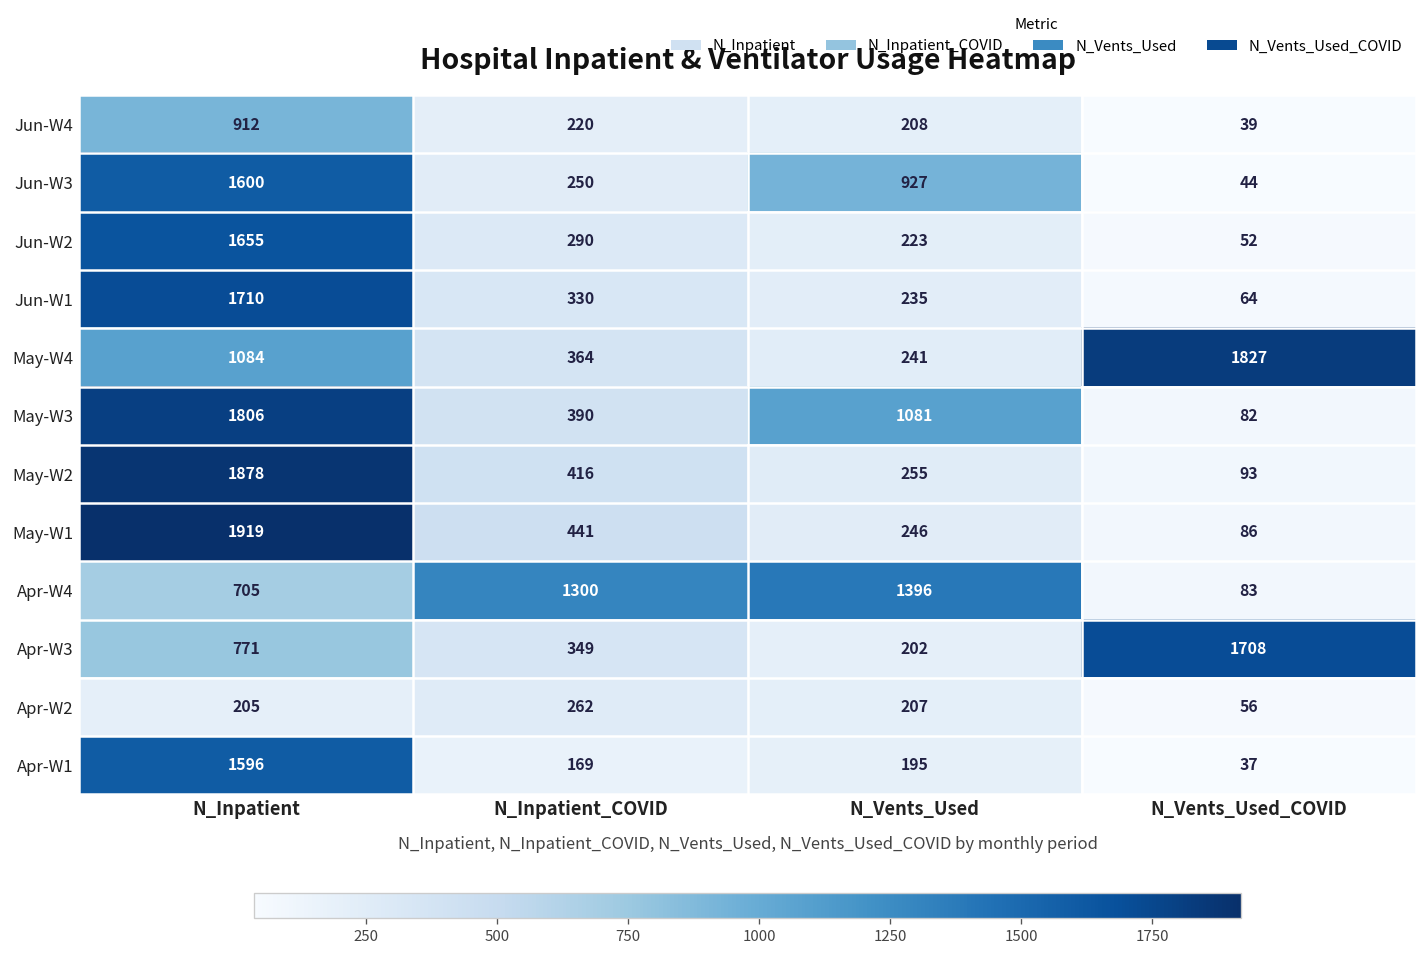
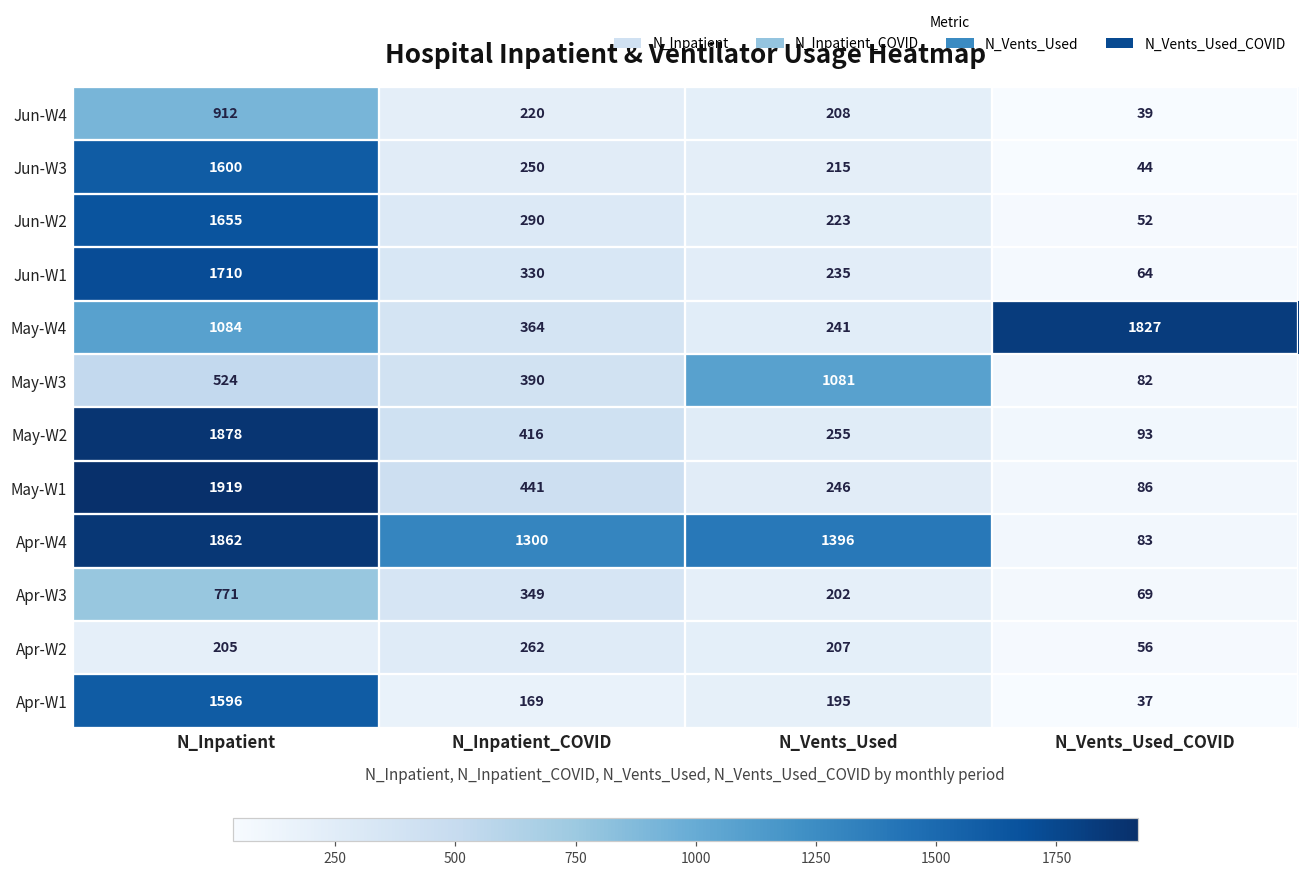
Jun-W3, N_Vents_Used: 927 -> 215
May-W3, N_Inpatient: 1806 -> 524
Apr-W4, N_Inpatient: 705 -> 1862
Apr-W3, N_Vents_Used_COVID: 1708 -> 69
